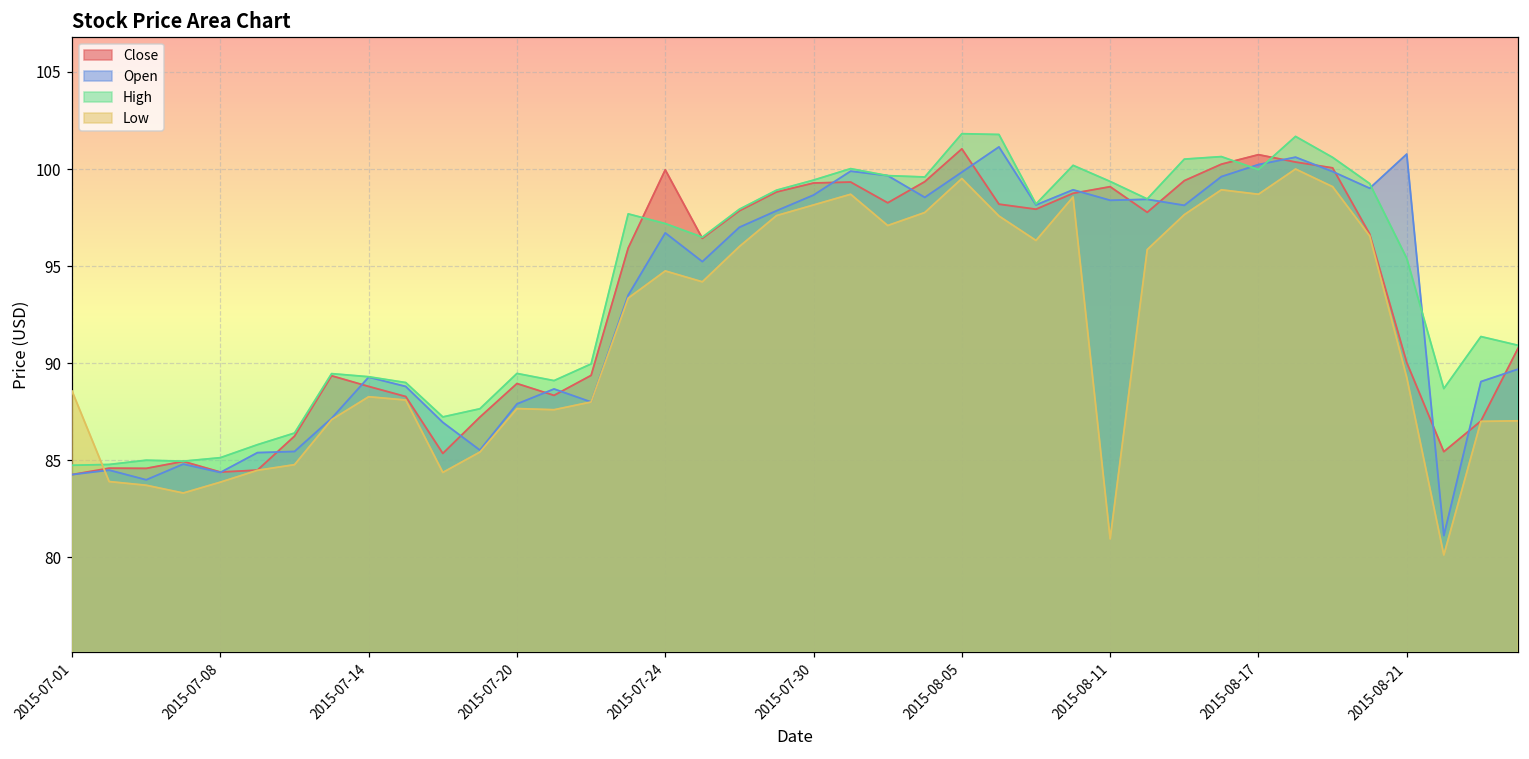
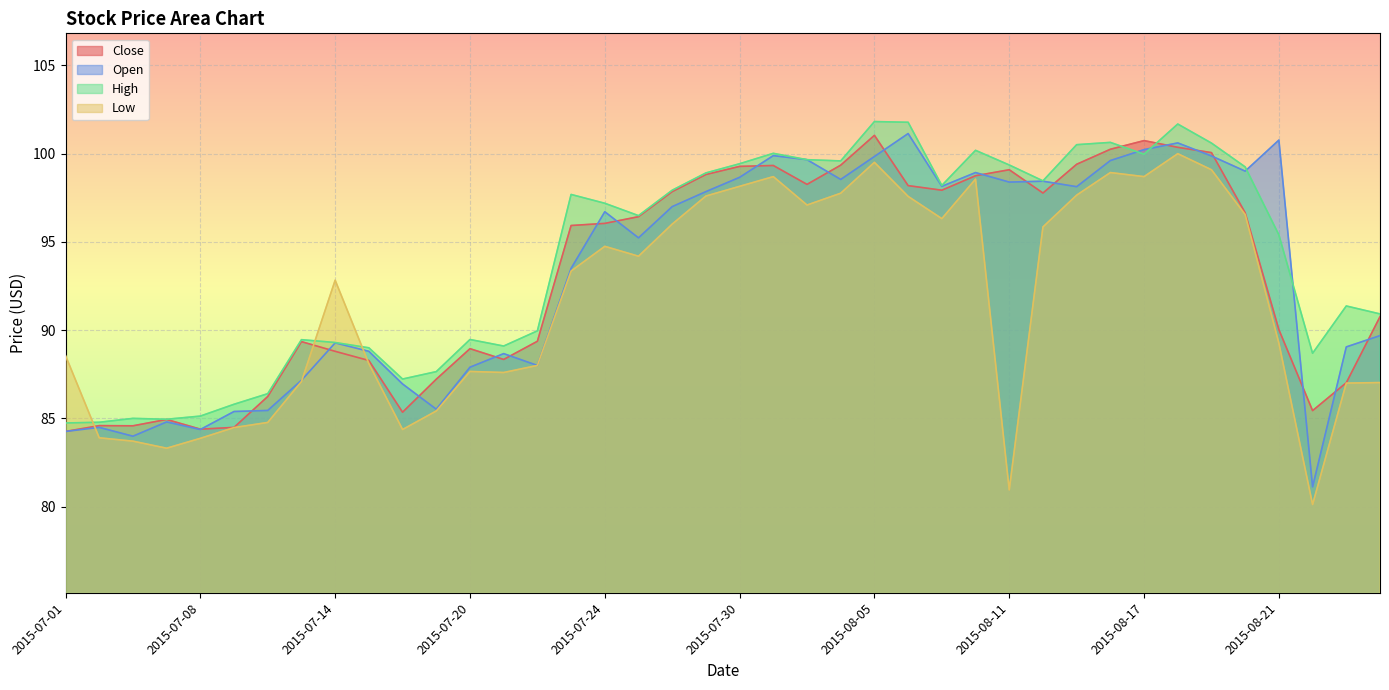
Low, 2015-07-14: 88.3 -> 92.8
Close, 2015-07-24: 100.0 -> 96.1
